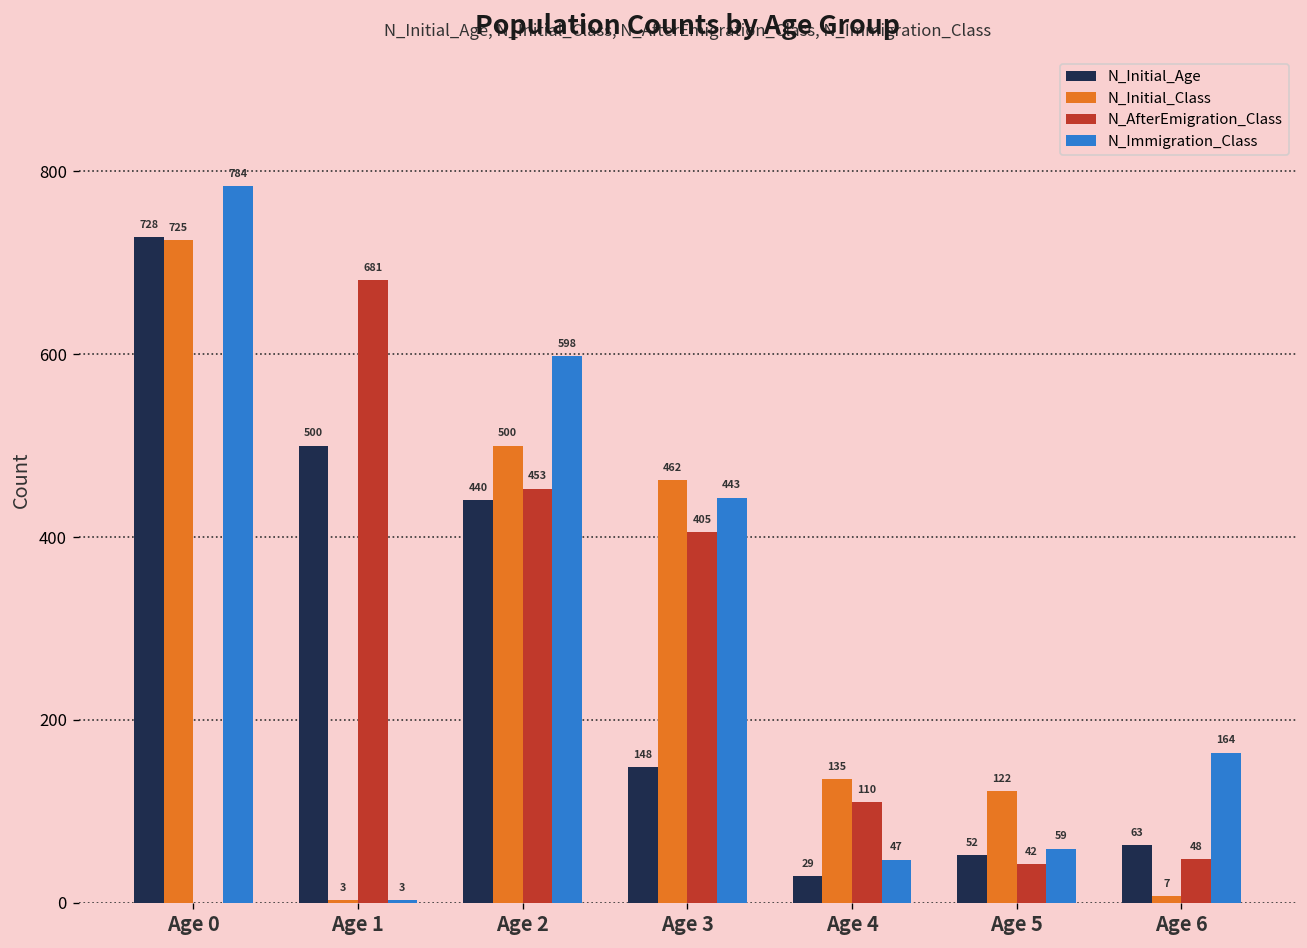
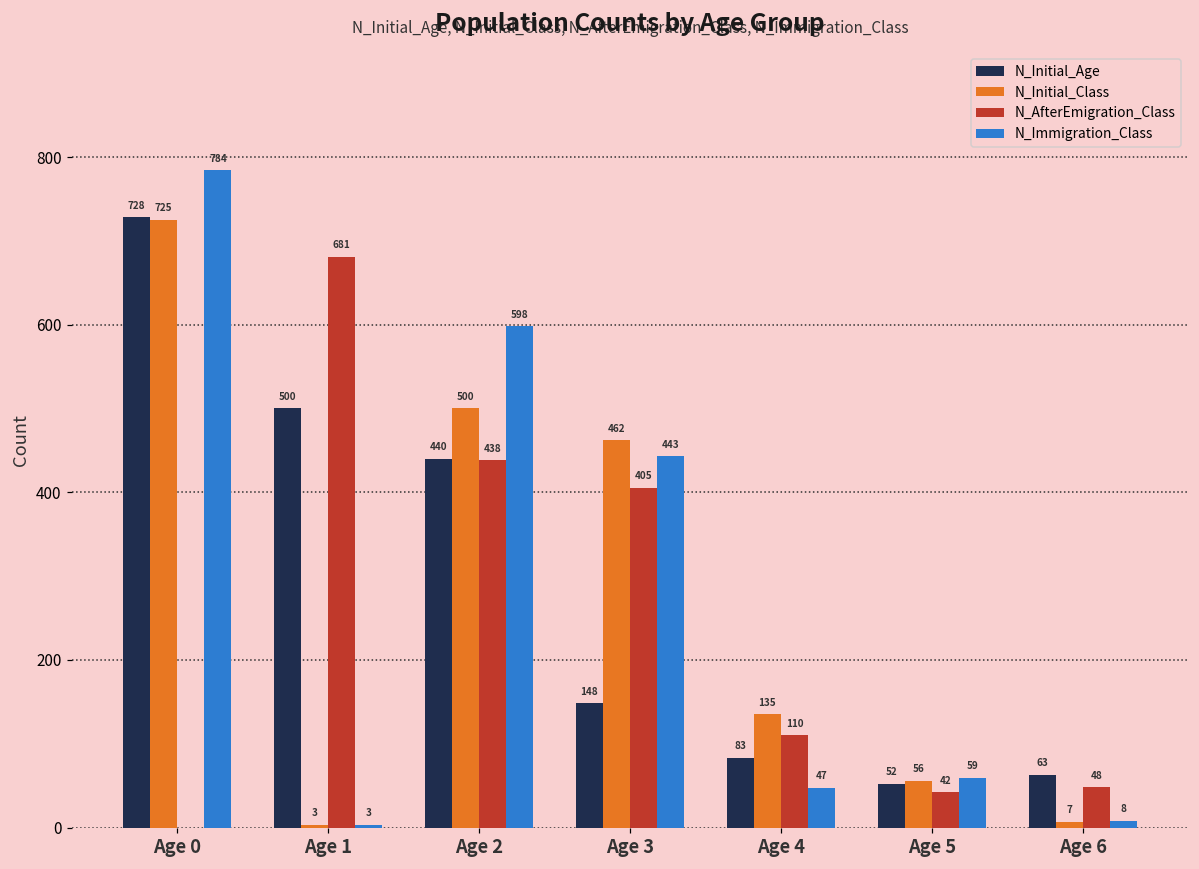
N_AfterEmigration_Class, Age 2: 453 -> 438
N_Initial_Age, Age 4: 29 -> 83
N_Initial_Class, Age 5: 122 -> 56
N_Immigration_Class, Age 6: 164 -> 8
